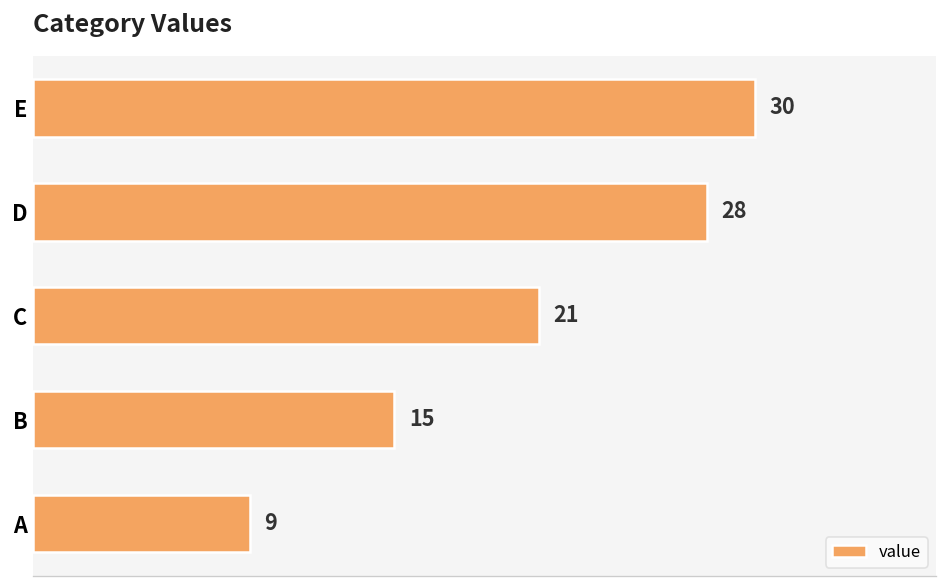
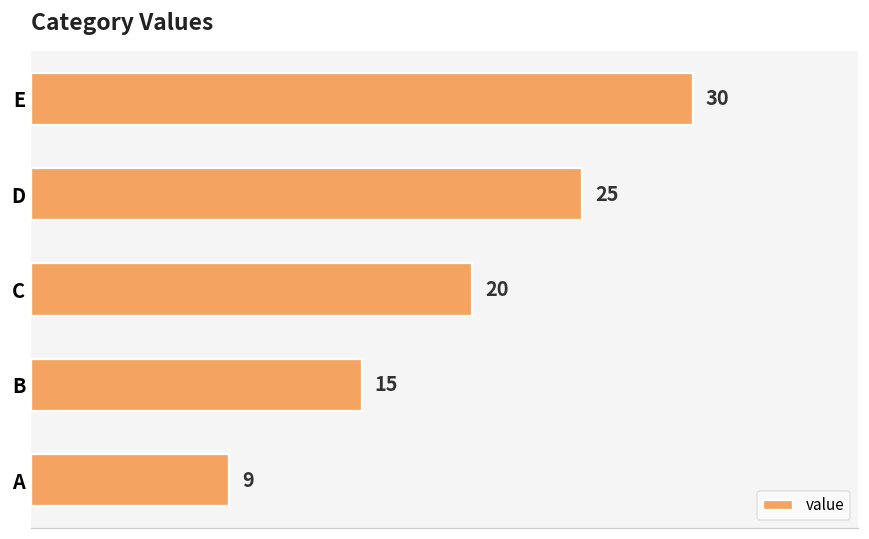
D: 28 -> 25
C: 21 -> 20
